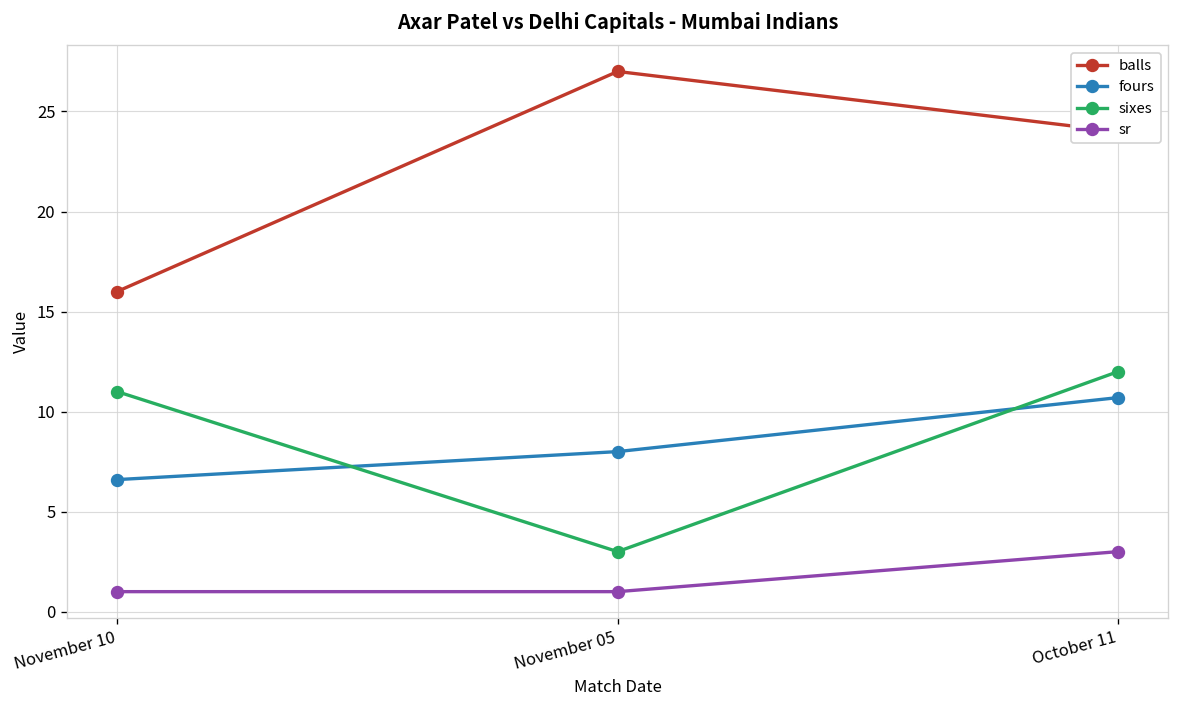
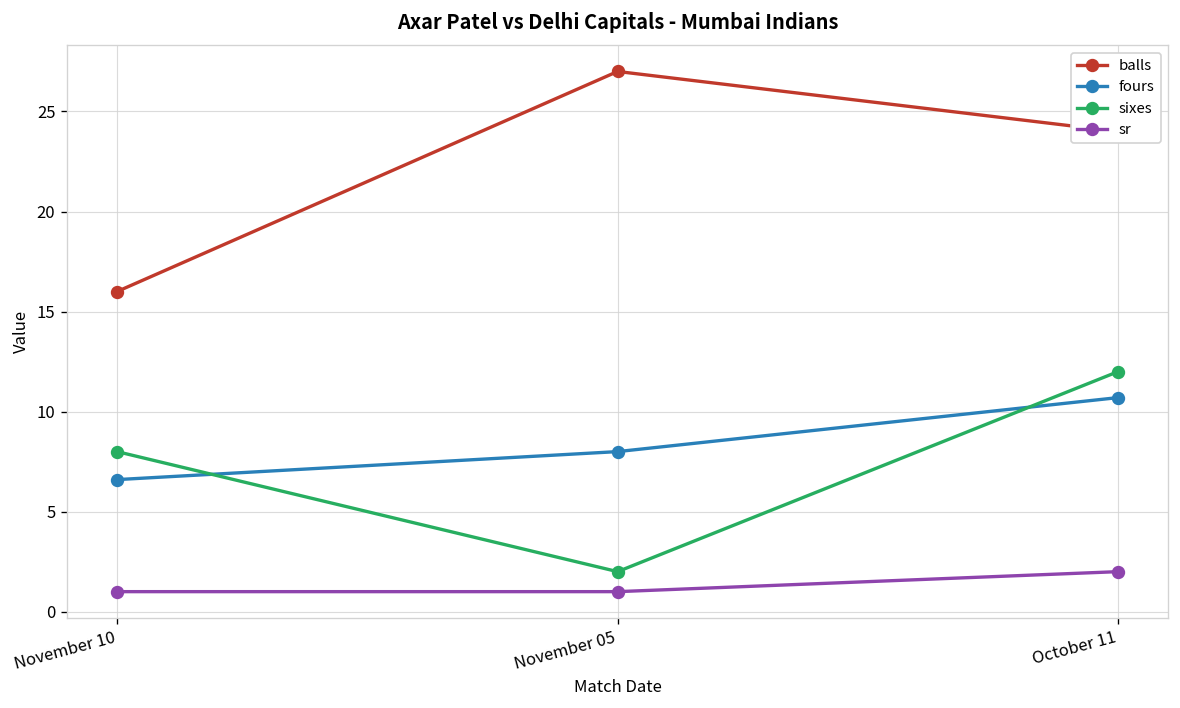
sixes, November 10: 11 -> 8
sixes, November 05: 3 -> 2
sr, October 11: 3 -> 2
